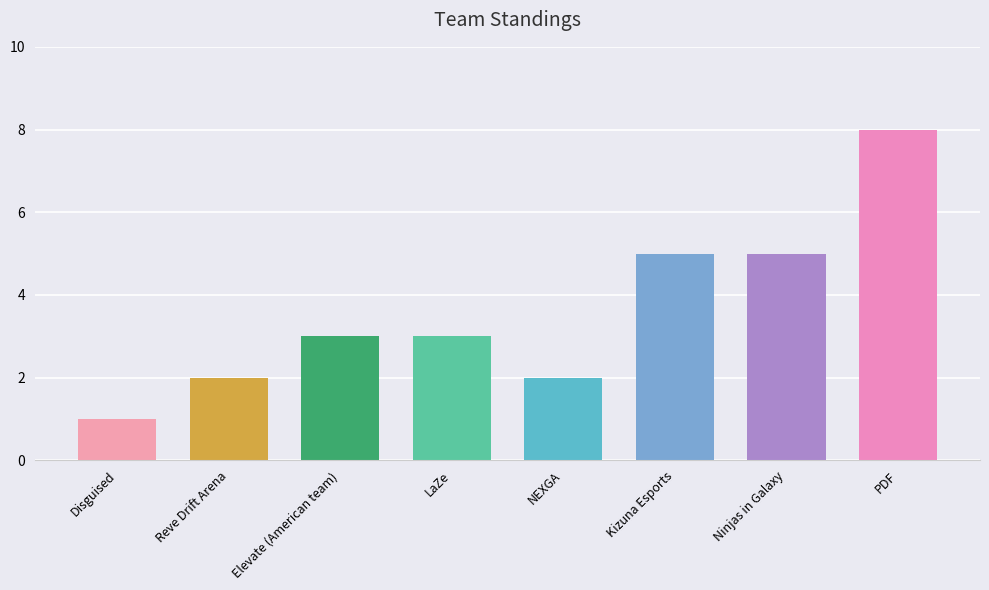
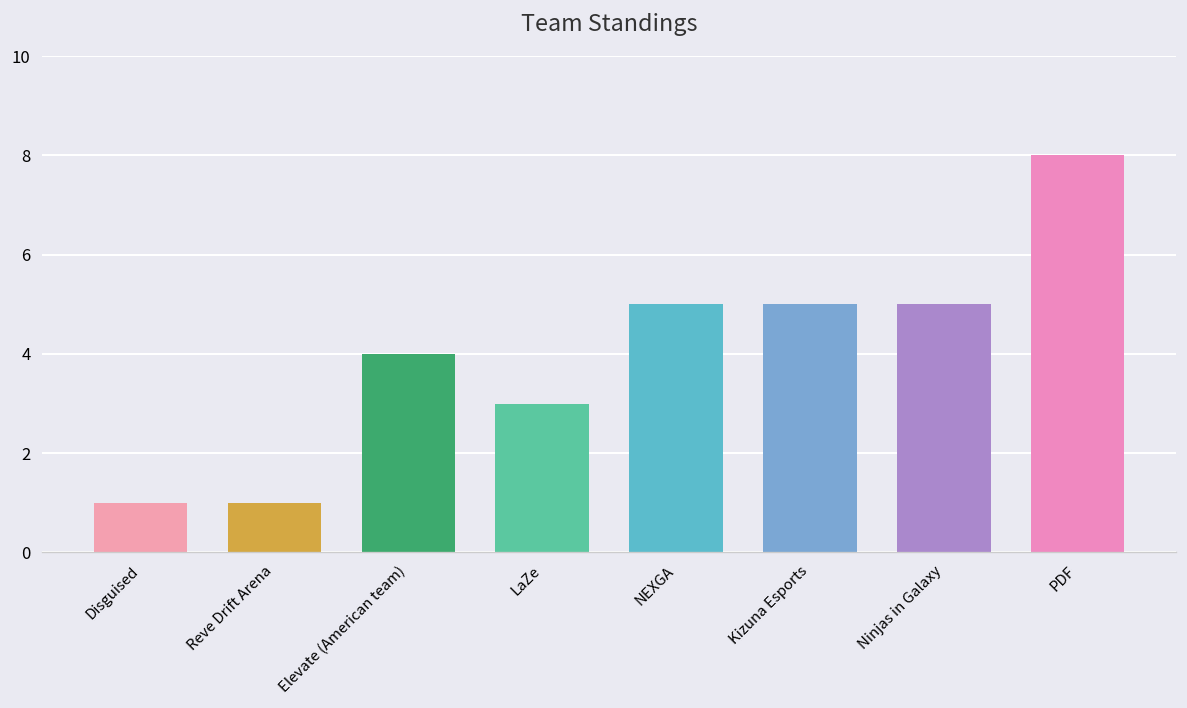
Reve Drift Arena: 2 -> 1
Elevate (American team): 3 -> 4
NEXGA: 2 -> 5
